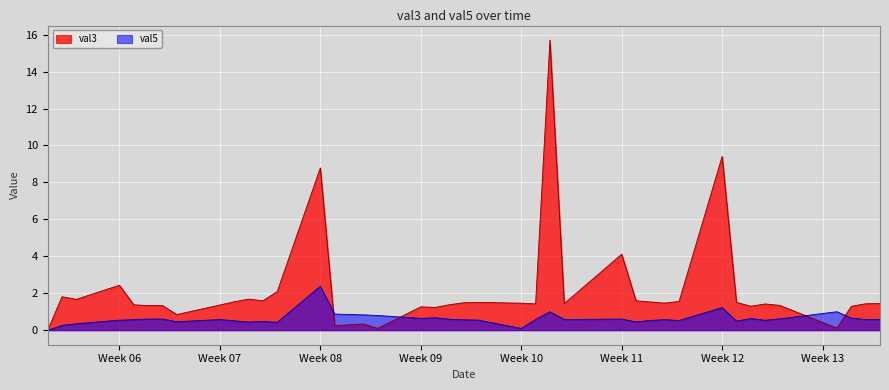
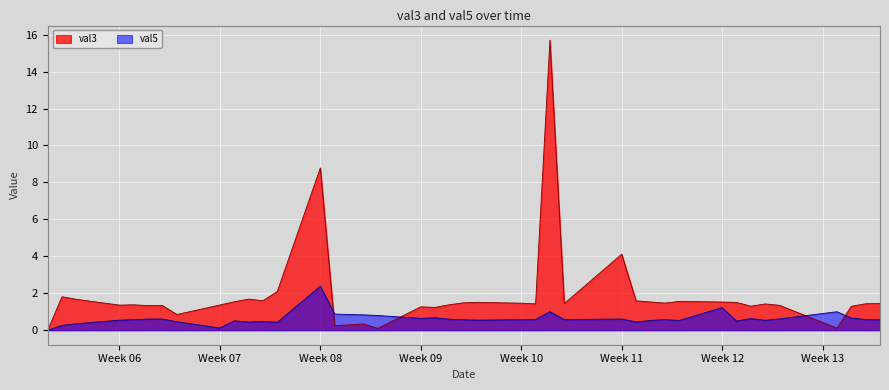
val3, Week 06: 2.4 -> 1.4
val5, Week 07: 0.6 -> 0.1
val5, Week 10: 0.1 -> 0.6
val3, Week 12: 9.4 -> 1.5
